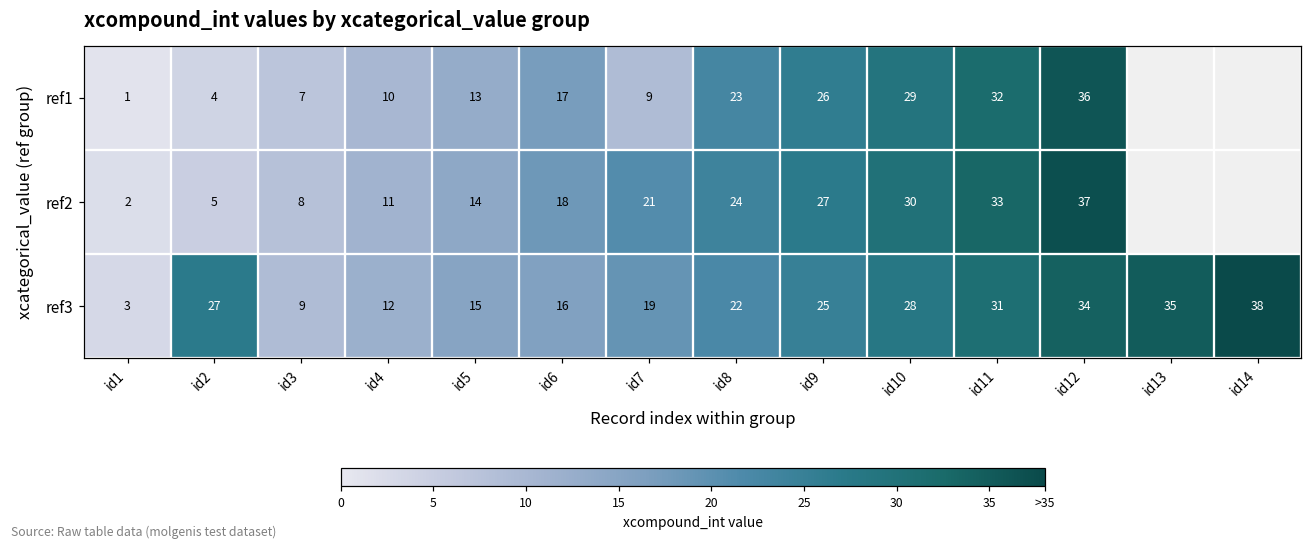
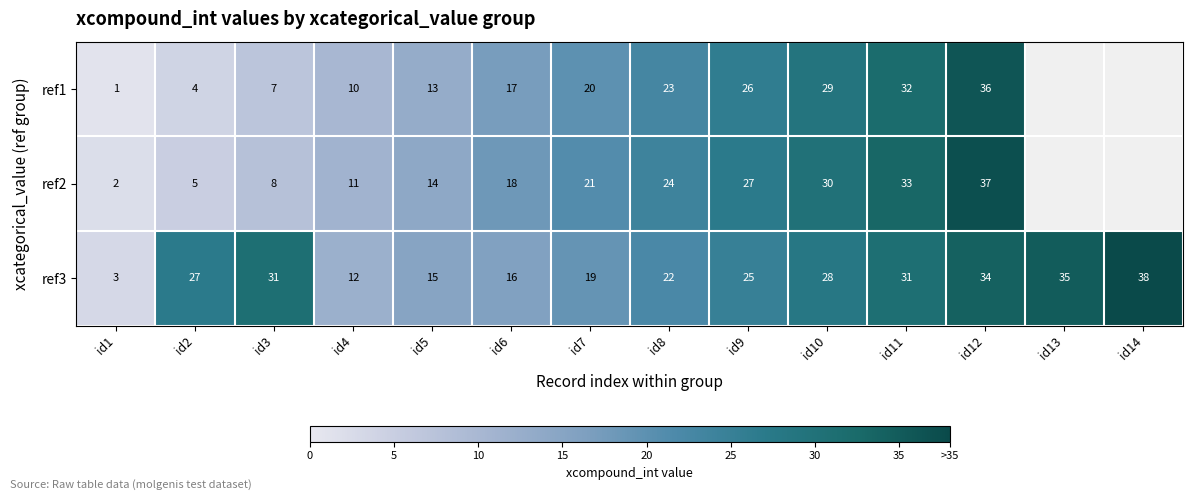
ref1, id7: 9 -> 20
ref3, id3: 9 -> 31
